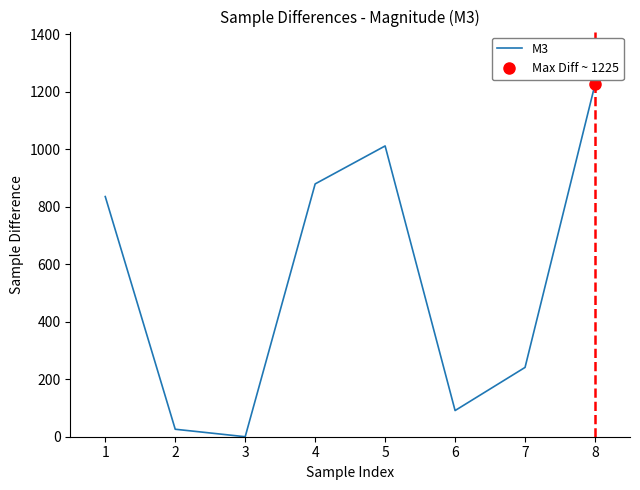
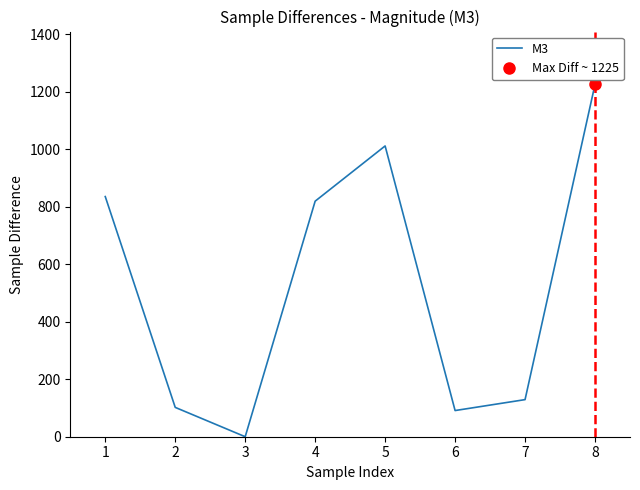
M3, 2: 30 -> 100
M3, 4: 880 -> 820
M3, 7: 240 -> 130
